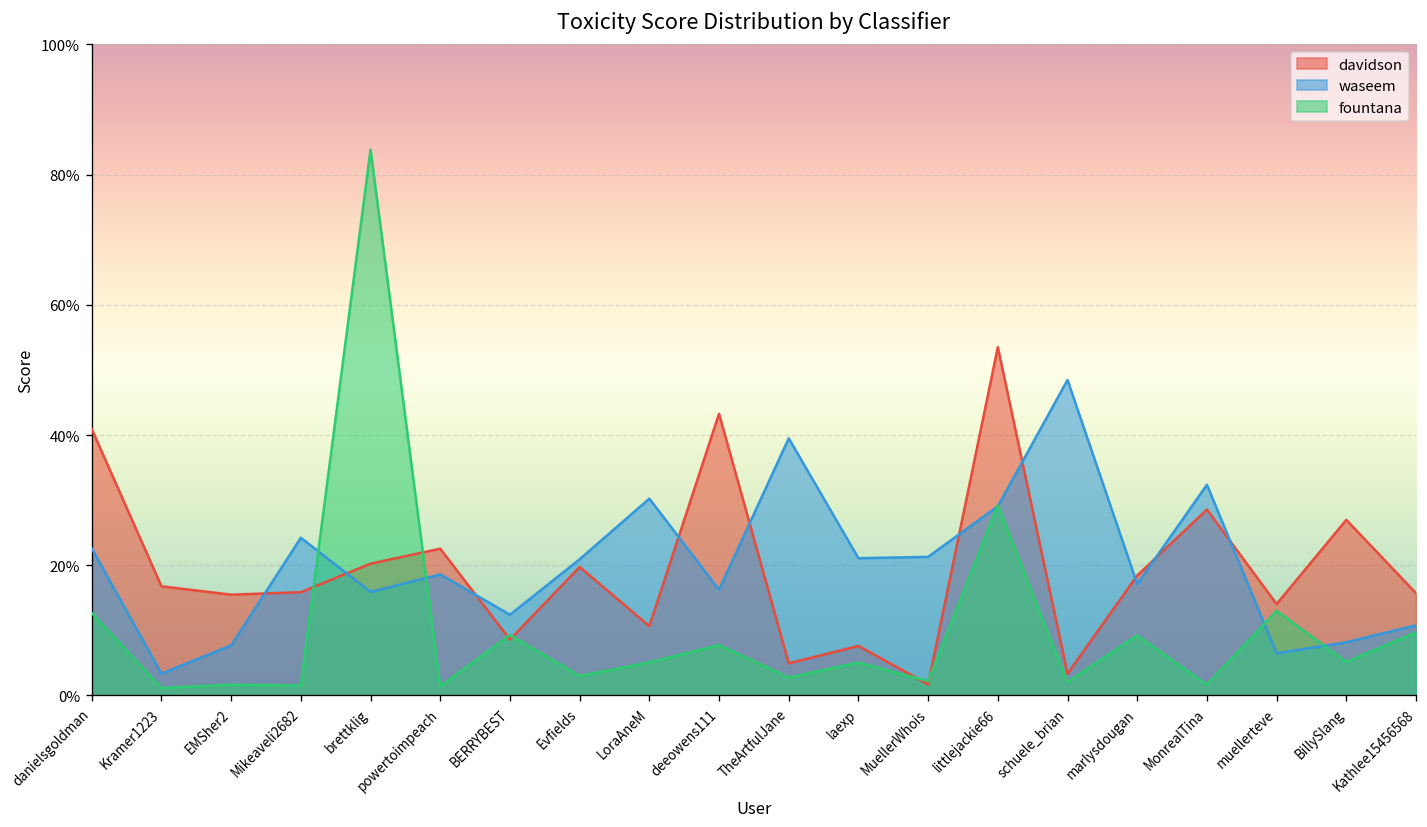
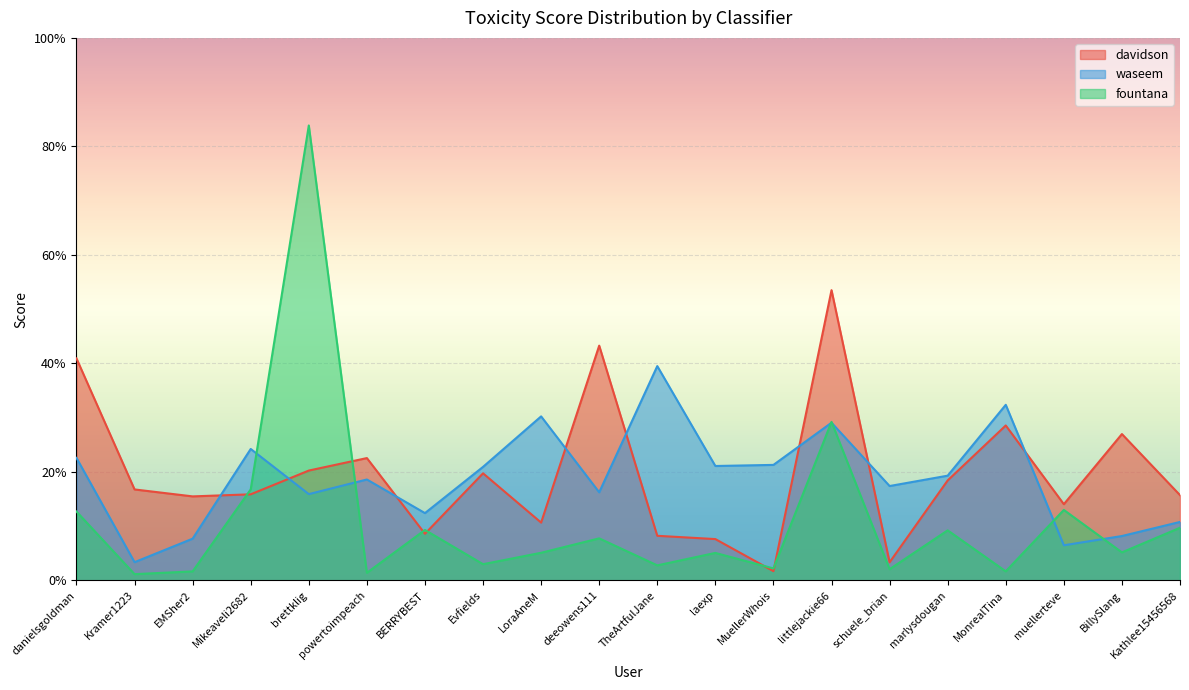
fountana, Mikeaveli2682: 2% -> 17%
davidson, TheArtfulJane: 5% -> 8%
waseem, schuele_brian: 48% -> 17%
waseem, marlysdougan: 17% -> 19%
